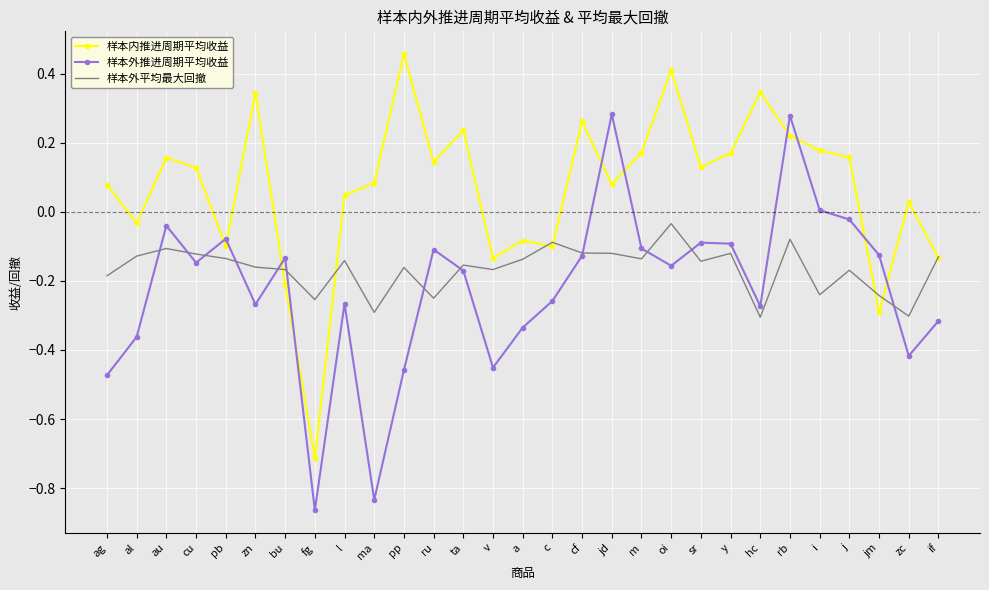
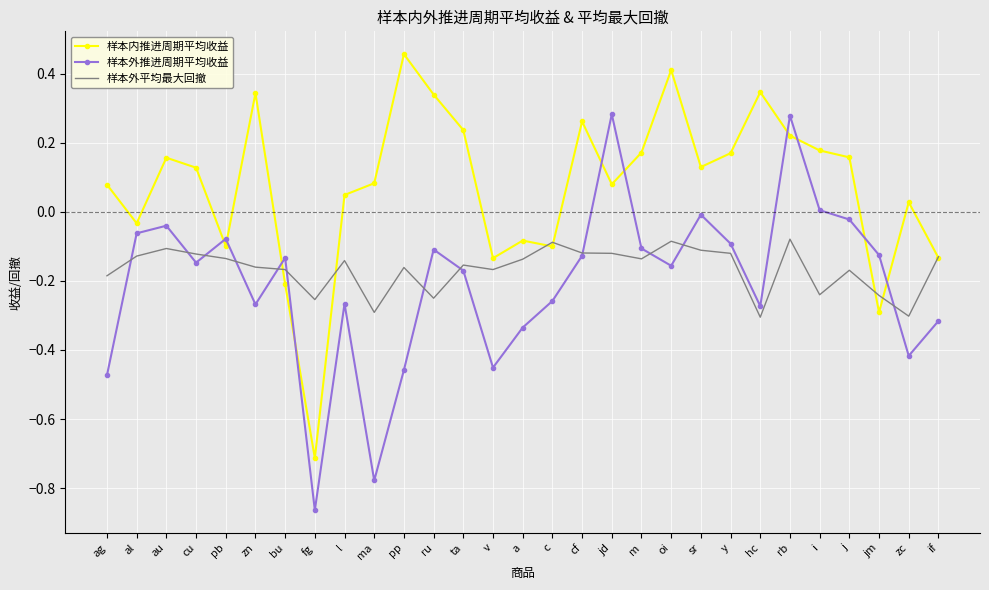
样本外推进周期平均收益, al: -0.36 -> -0.06
样本外推进周期平均收益, ma: -0.83 -> -0.78
样本内推进周期平均收益, ru: 0.14 -> 0.34
样本外平均最大回撤, oi: -0.03 -> -0.09
样本外推进周期平均收益, sr: -0.09 -> -0.01
样本外平均最大回撤, sr: -0.14 -> -0.11
